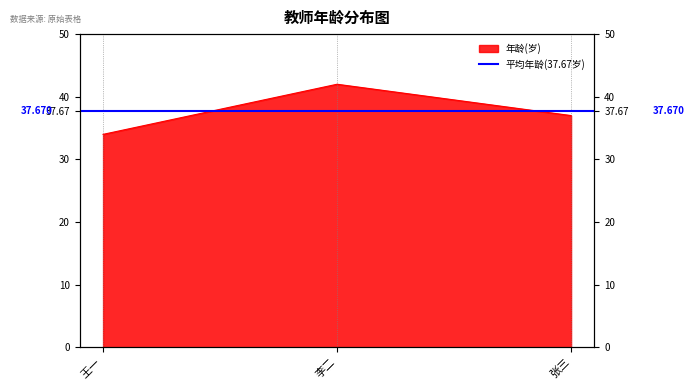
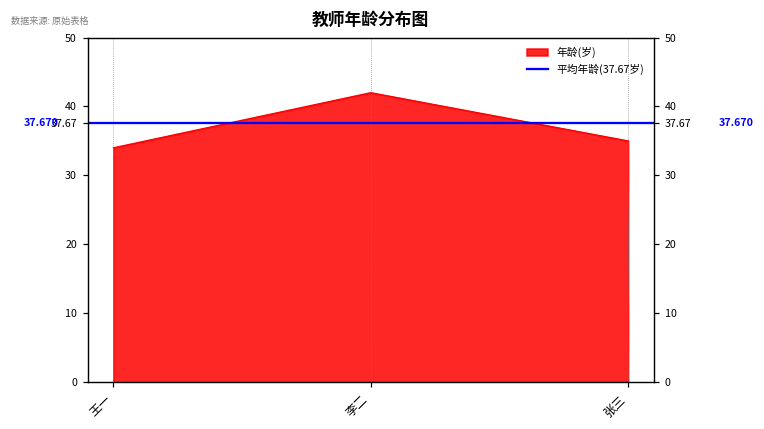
张三: 37 -> 35
